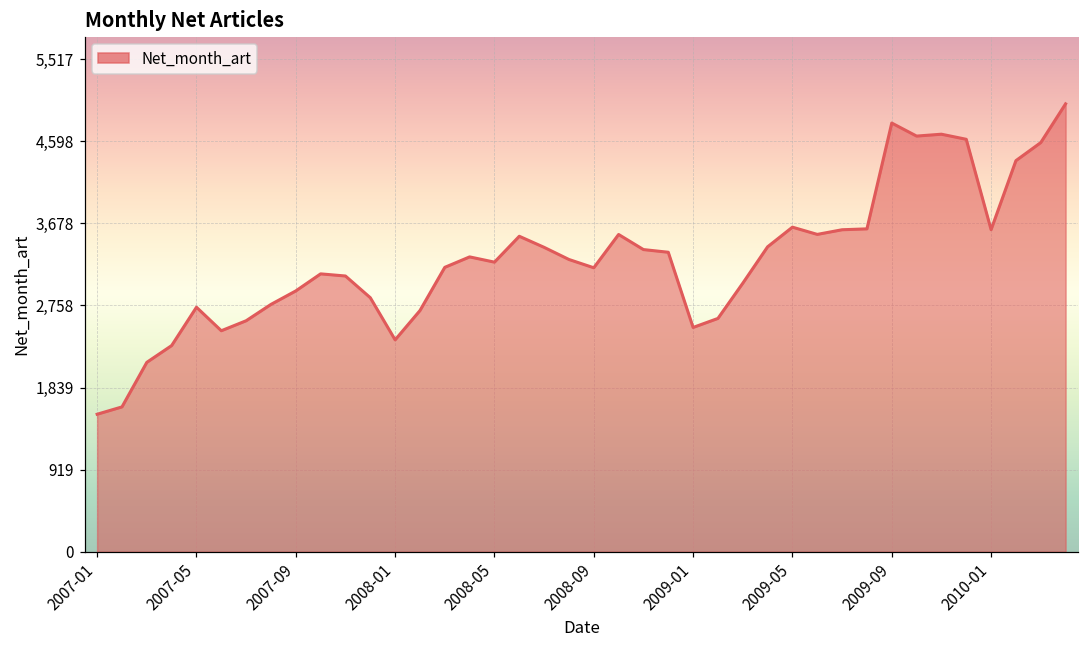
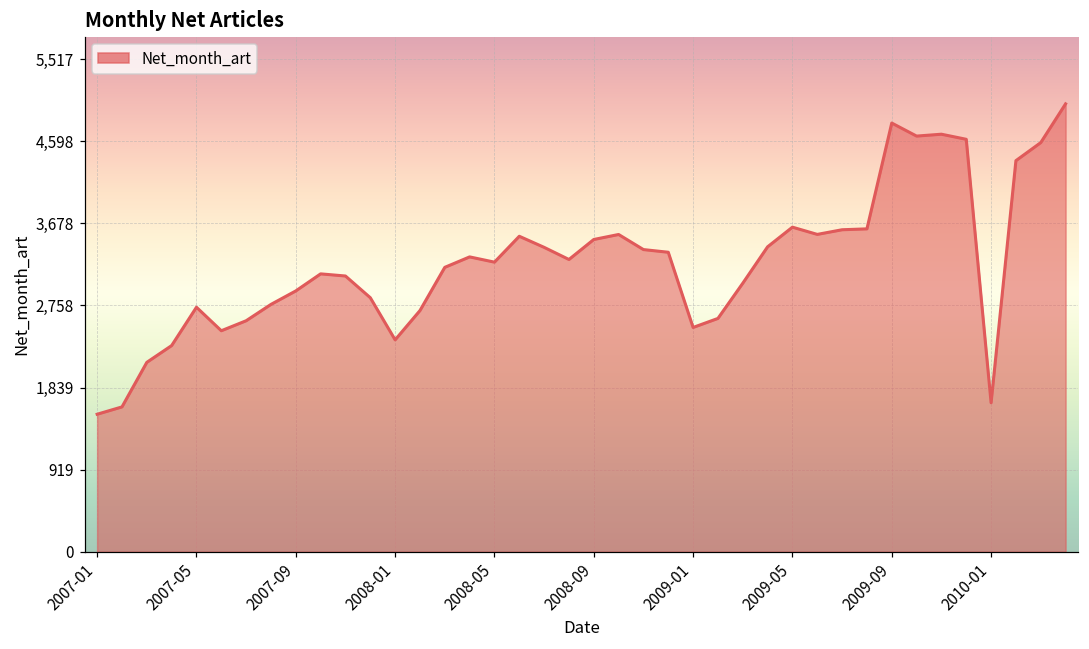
2008-09: 3,200 -> 3,500
2010-01: 3,600 -> 1,700
